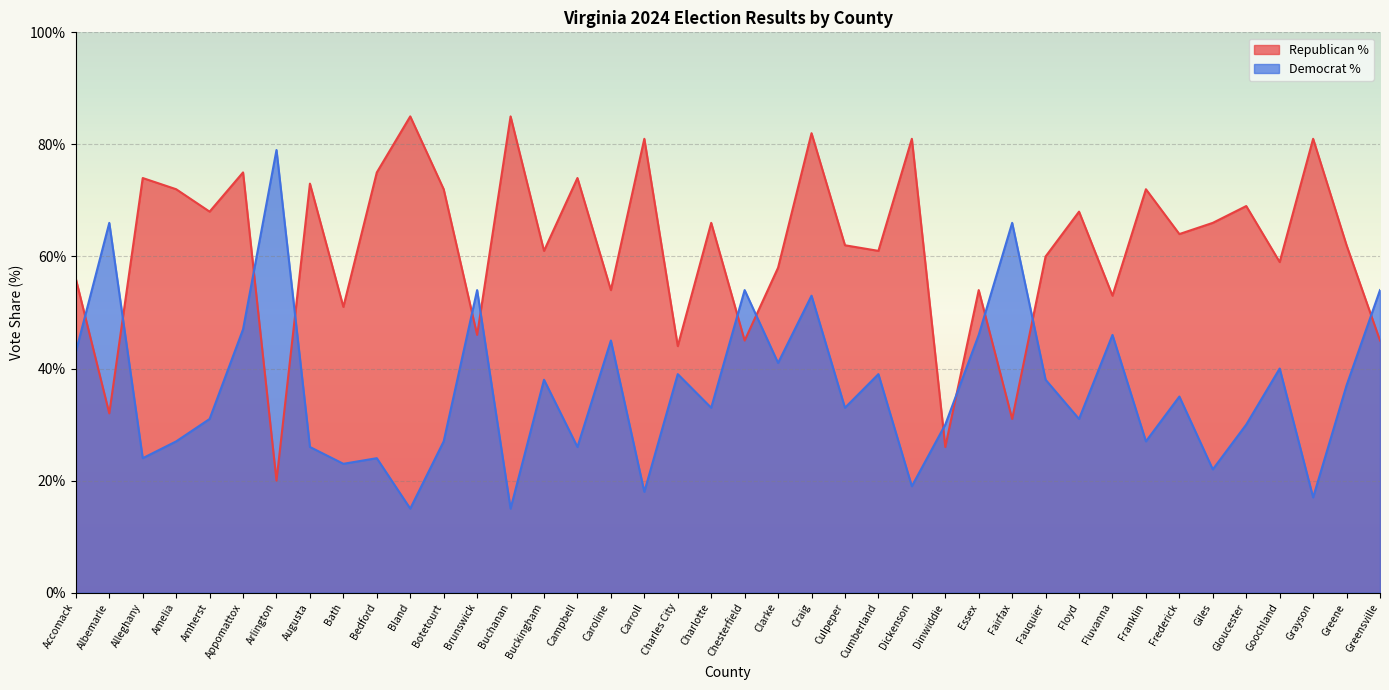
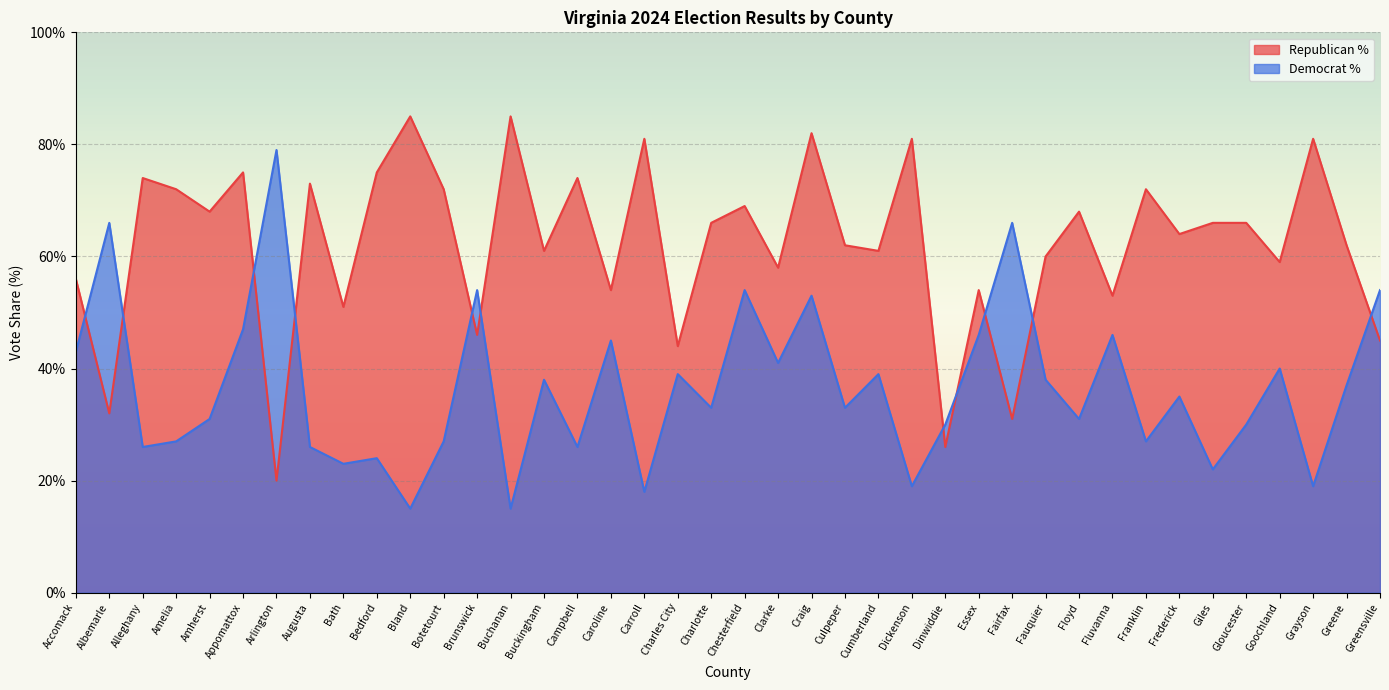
Democrat %, Alleghany: 24% -> 26%
Republican %, Chesterfield: 45% -> 69%
Republican %, Gloucester: 69% -> 66%
Democrat %, Grayson: 17% -> 19%
